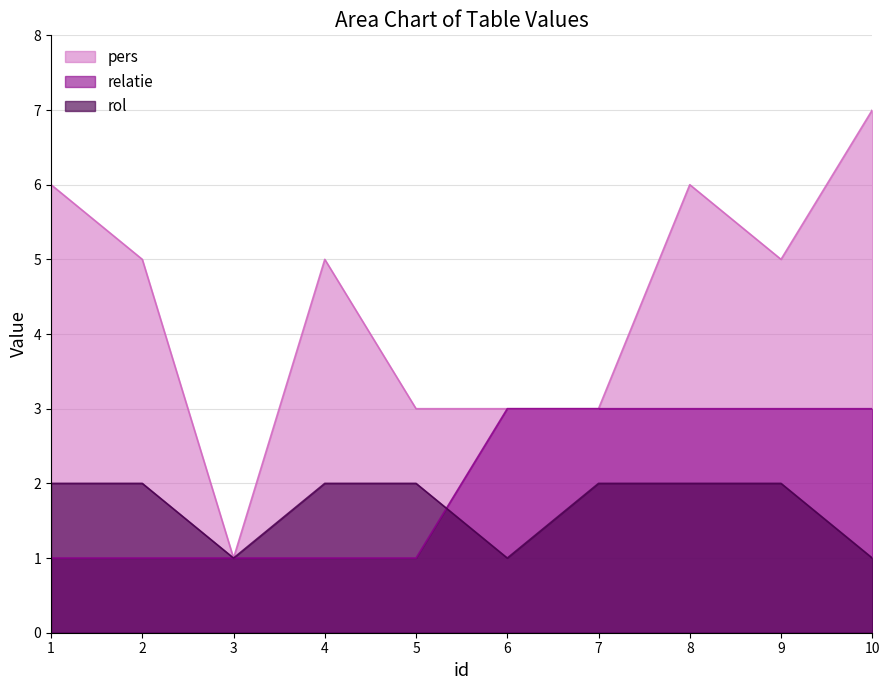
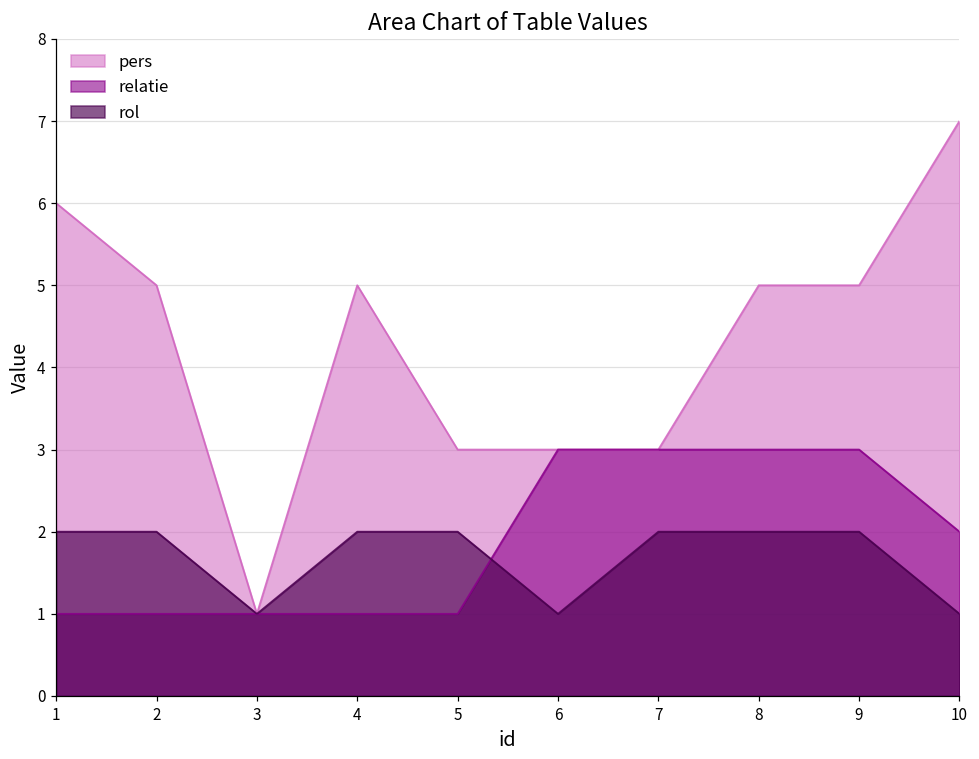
pers, 8: 6 -> 5
relatie, 10: 3 -> 2
